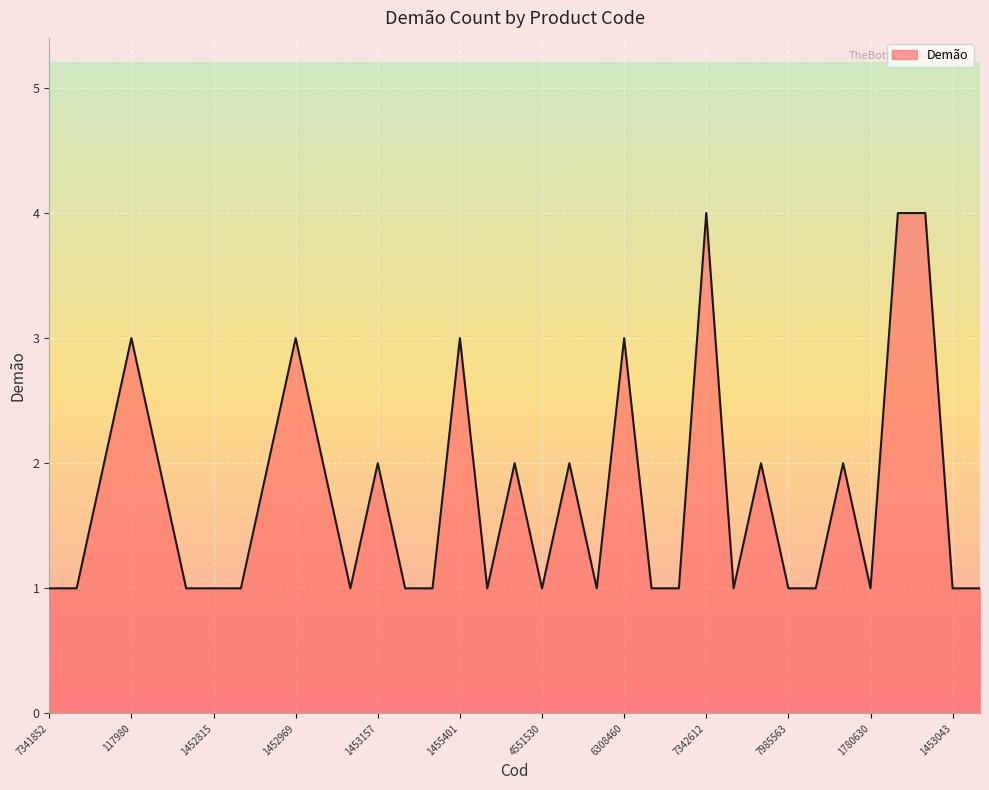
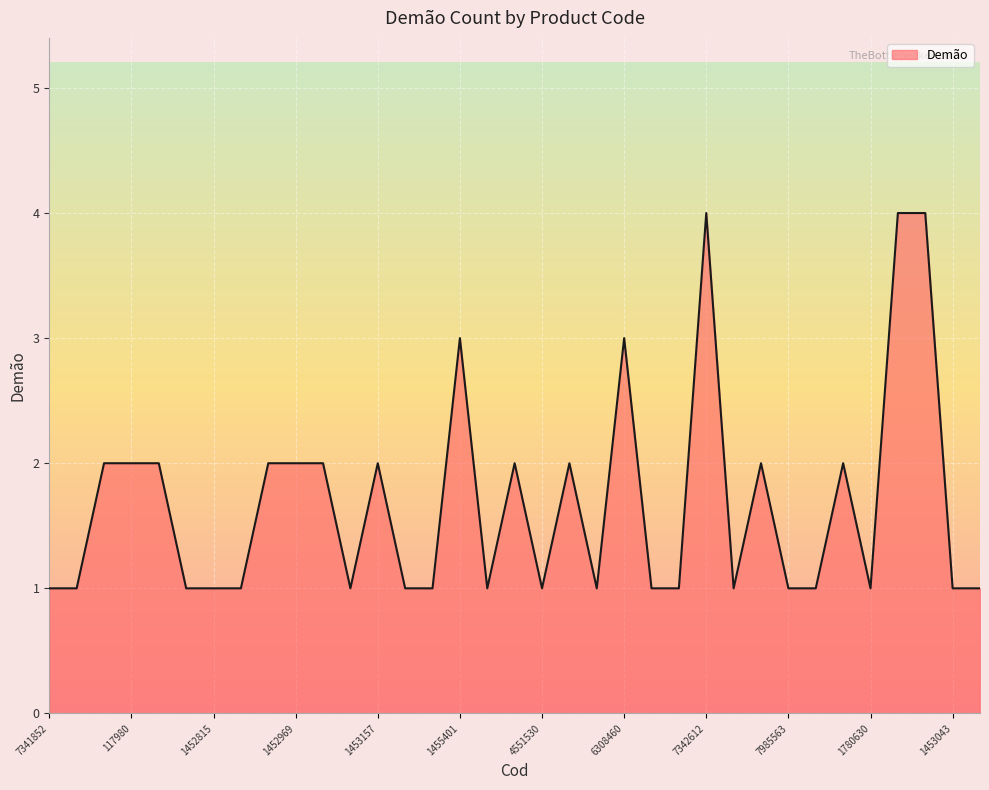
117980: 3 -> 2
1452969: 3 -> 2
